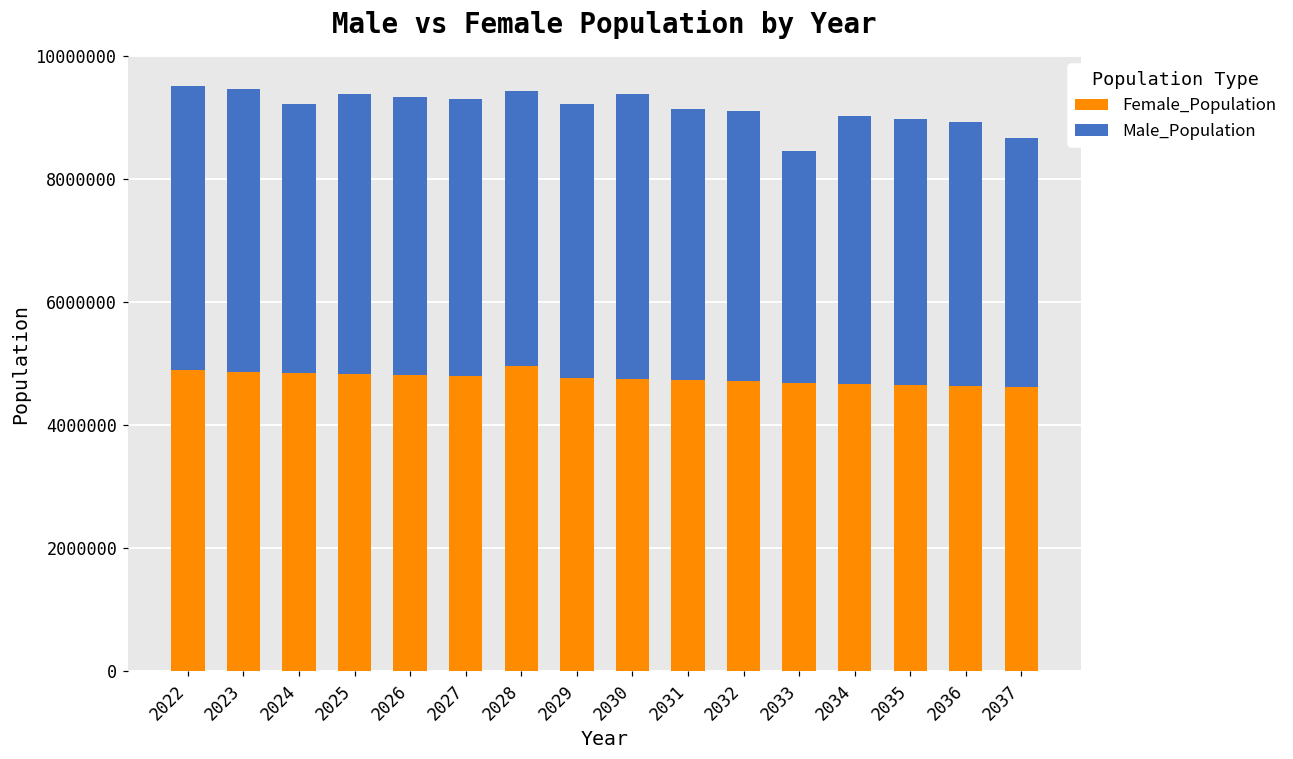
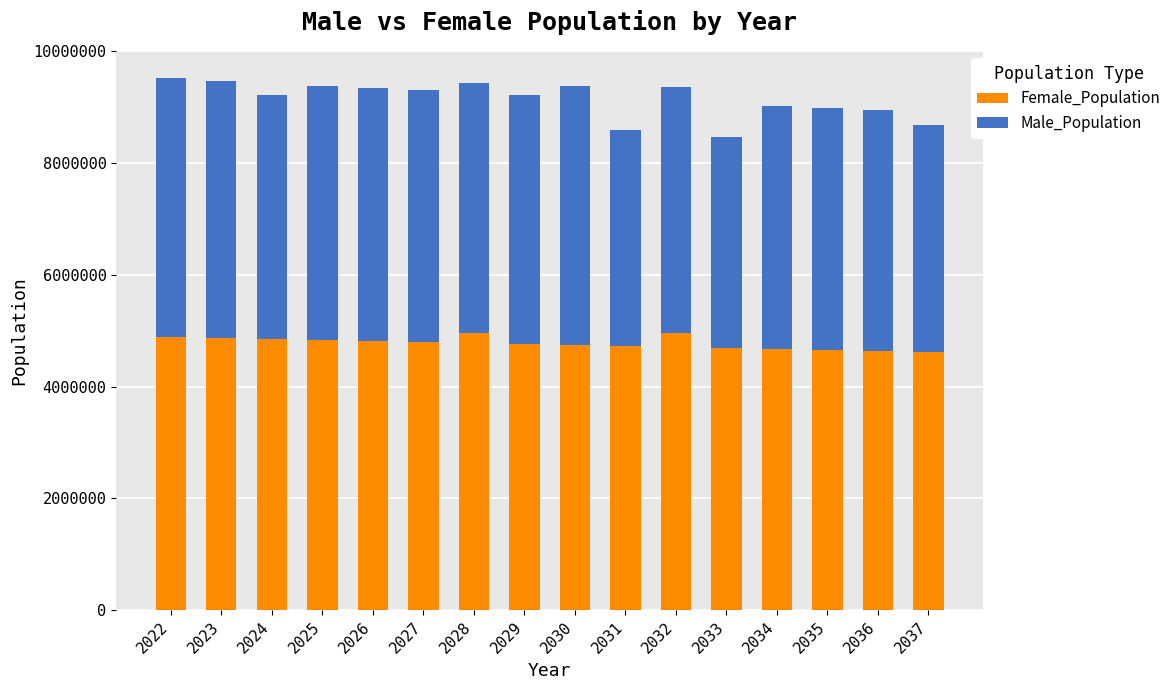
Male_Population, 2031: 4400000 -> 3900000
Female_Population, 2032: 4700000 -> 5000000
